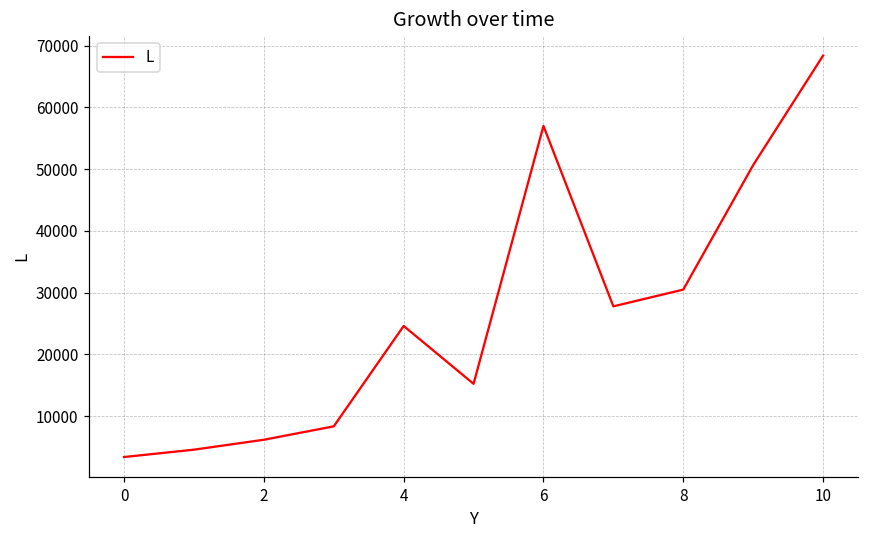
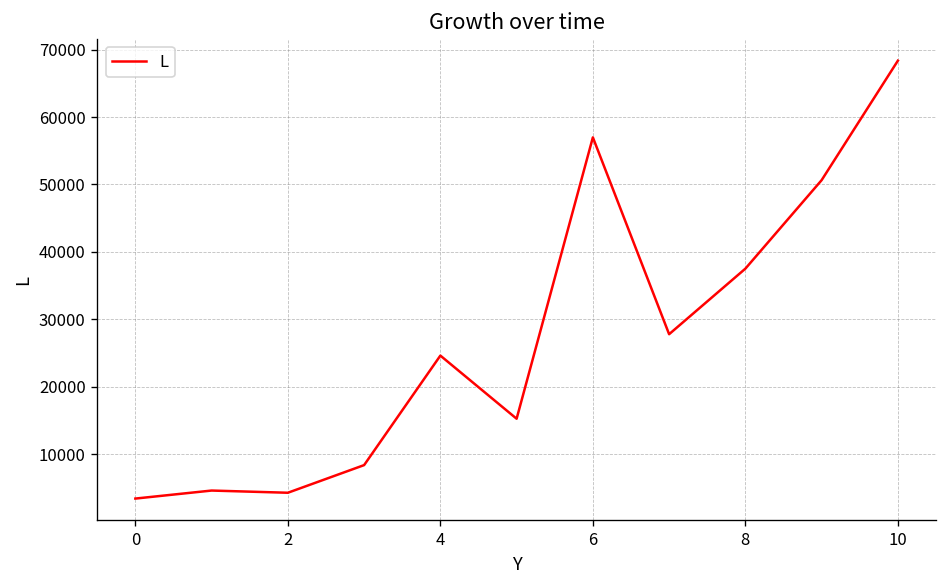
2: 6000 -> 4000
8: 30000 -> 38000
